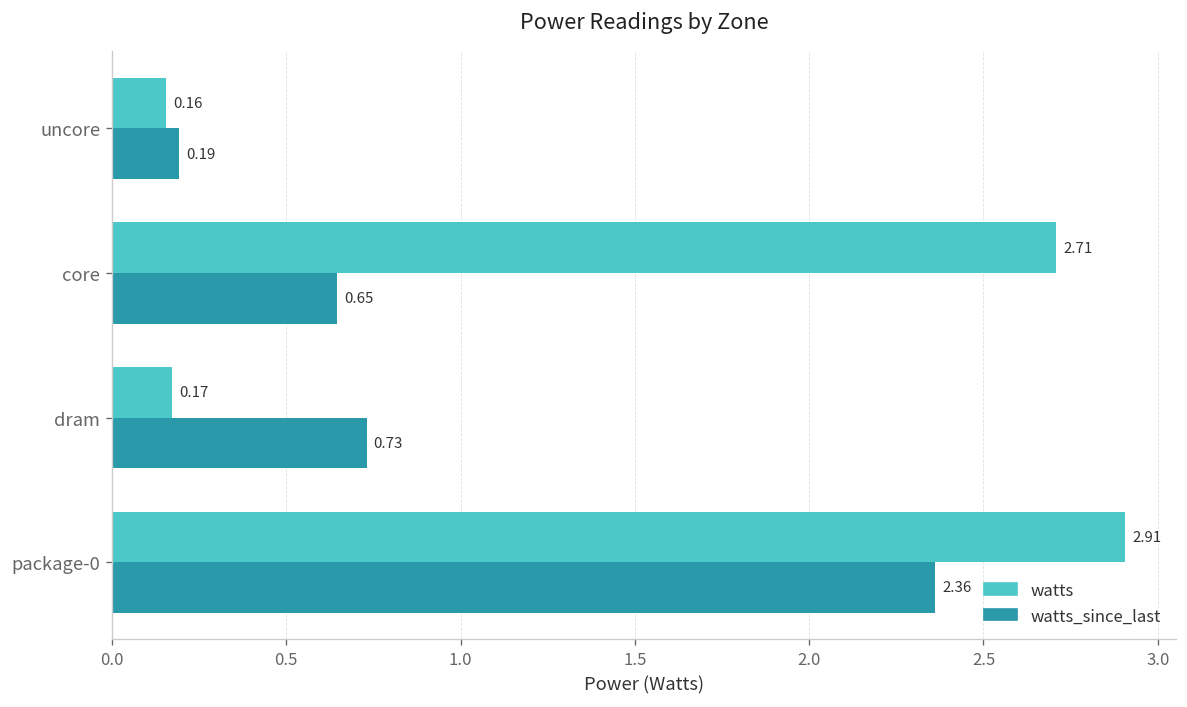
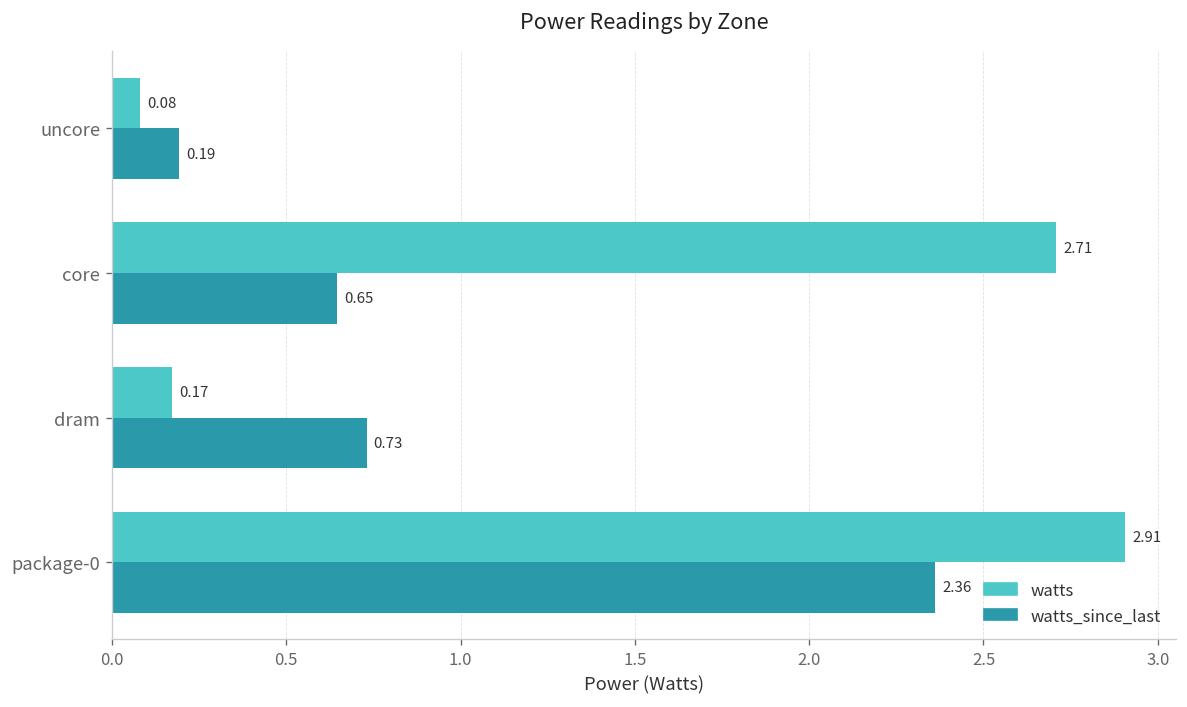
watts, uncore: 0.16 -> 0.08
